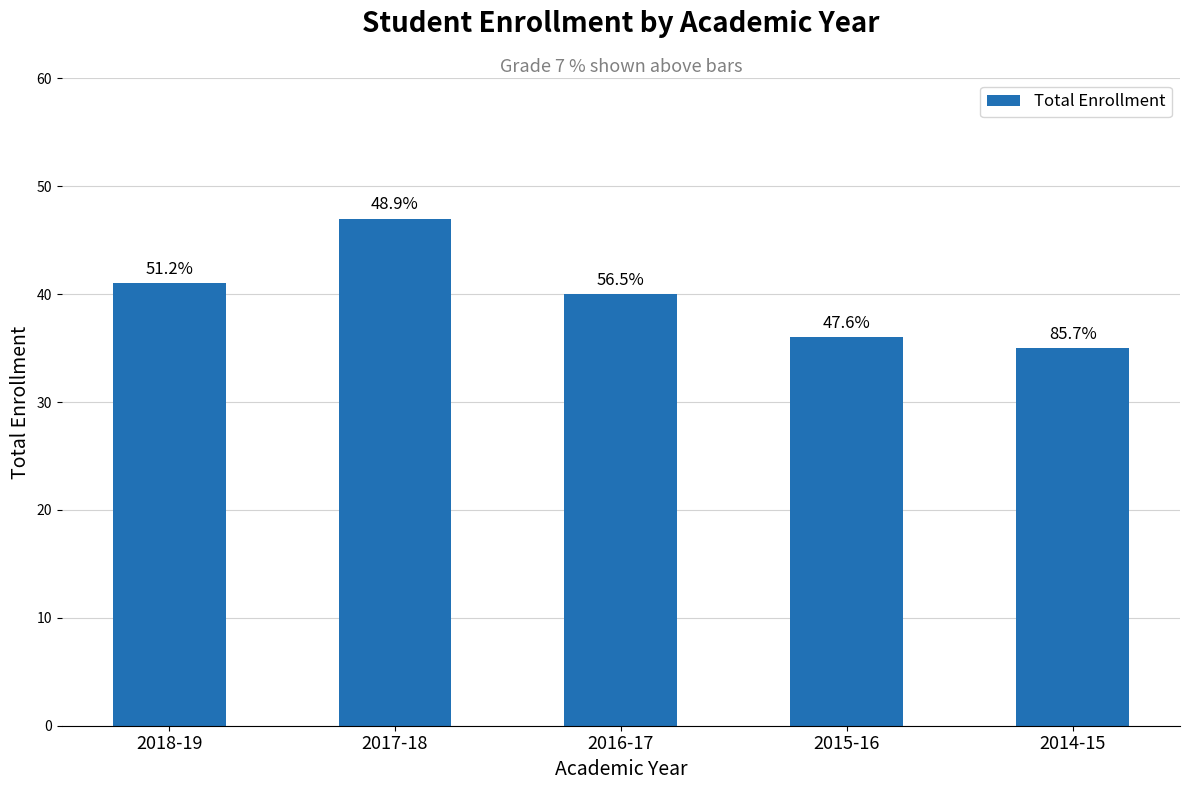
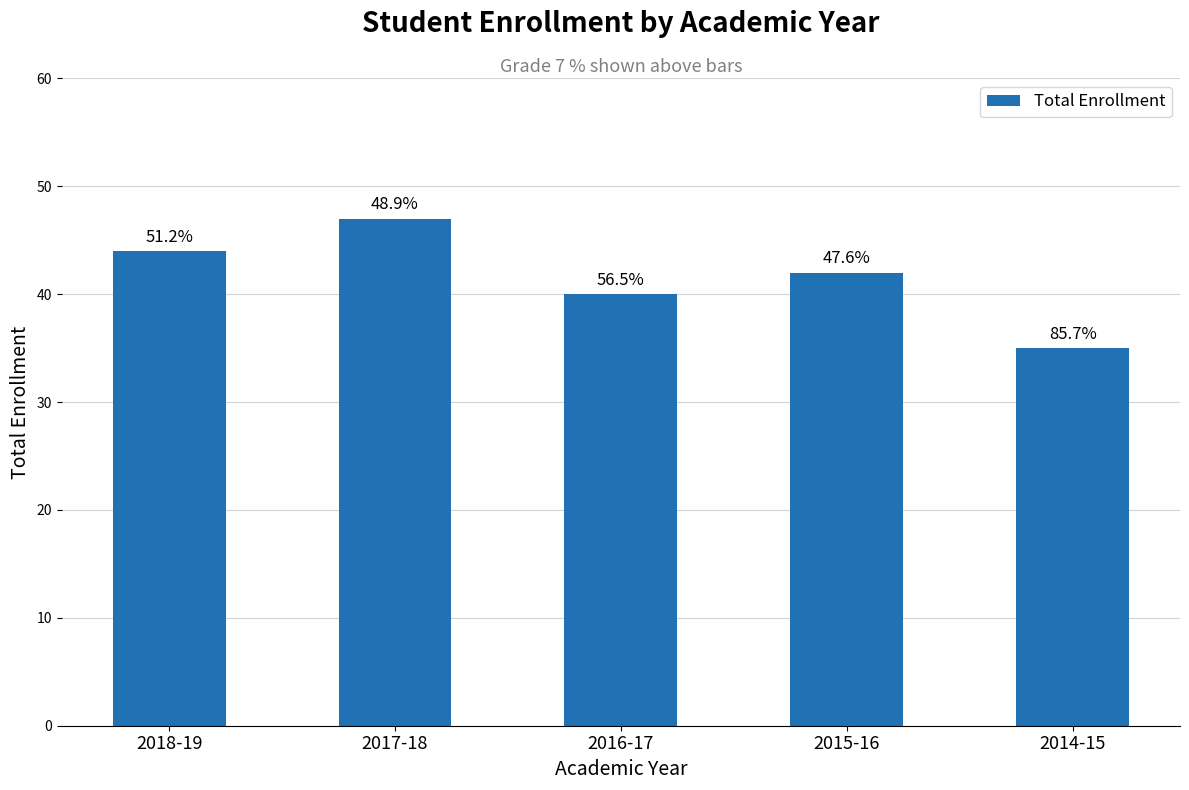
2018-19: 41 -> 44
2015-16: 36 -> 42
